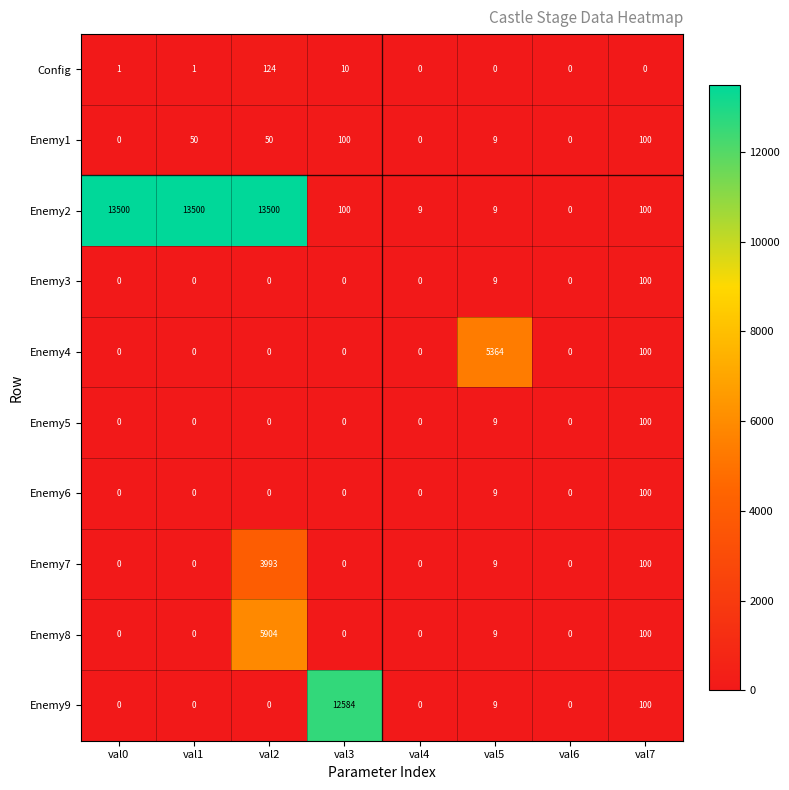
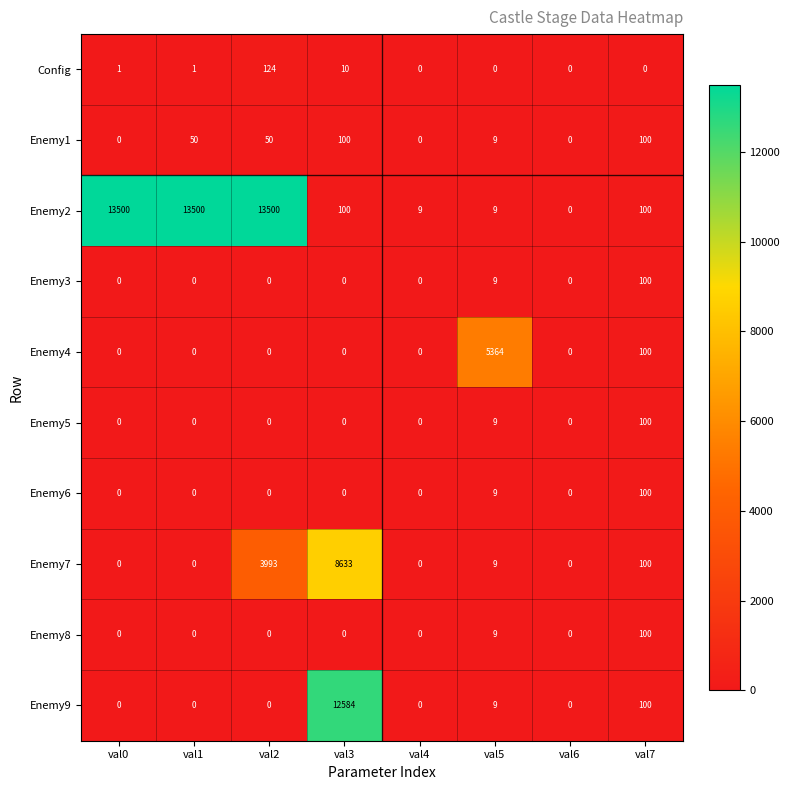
Enemy7, val3: 0 -> 8633
Enemy8, val2: 5904 -> 0
